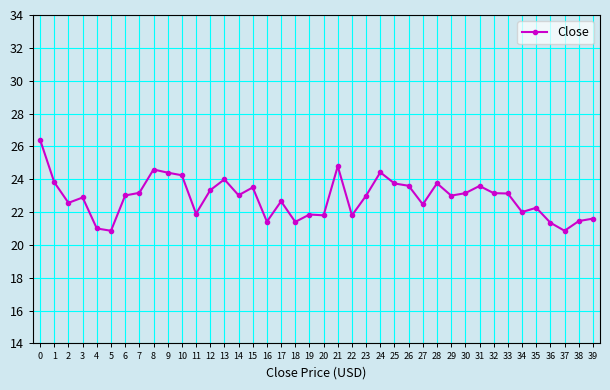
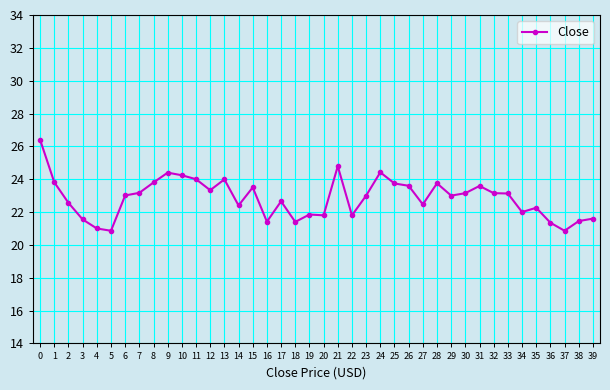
3: 22.9 -> 21.5
8: 24.6 -> 23.8
11: 21.9 -> 24.0
14: 23.0 -> 22.4
